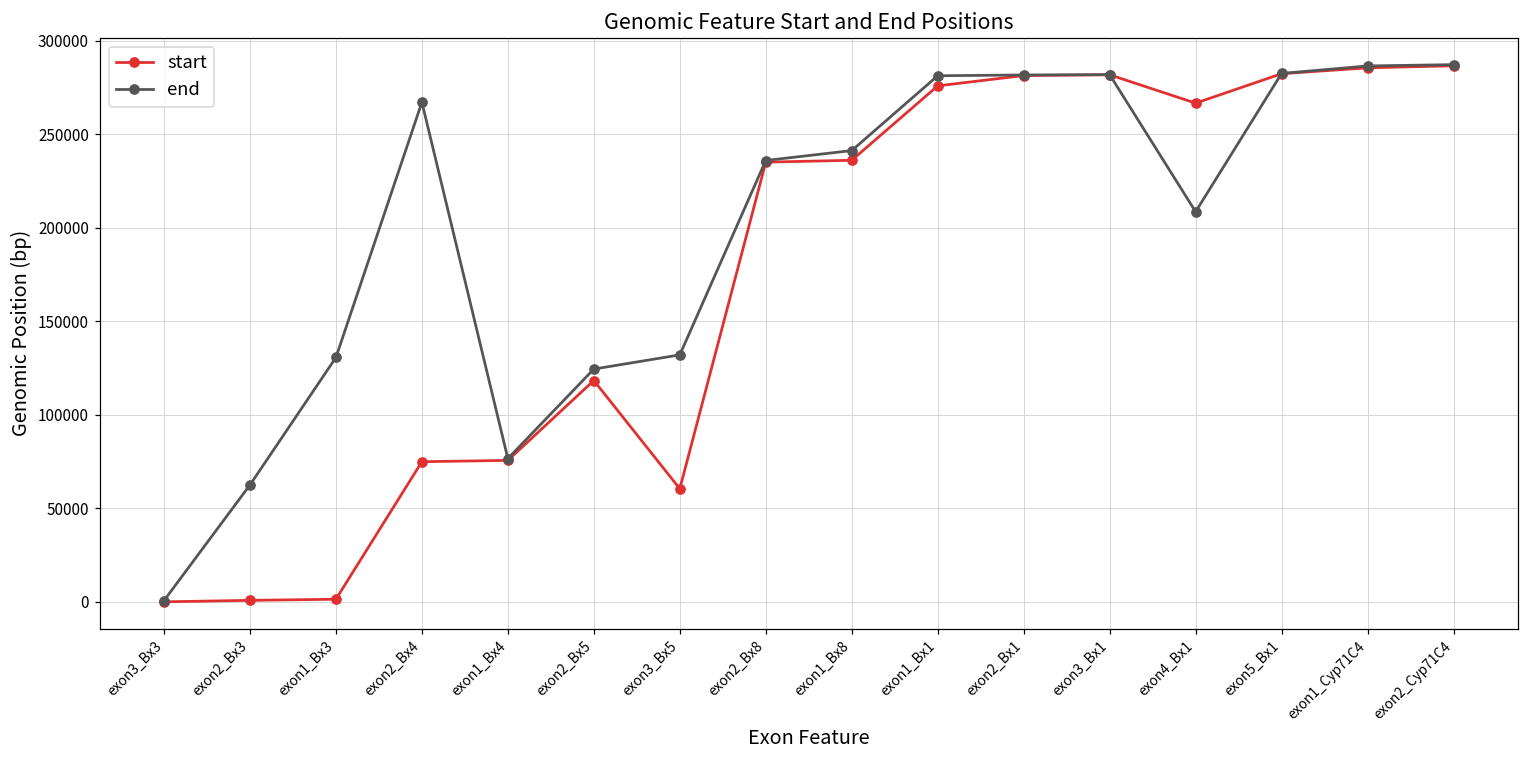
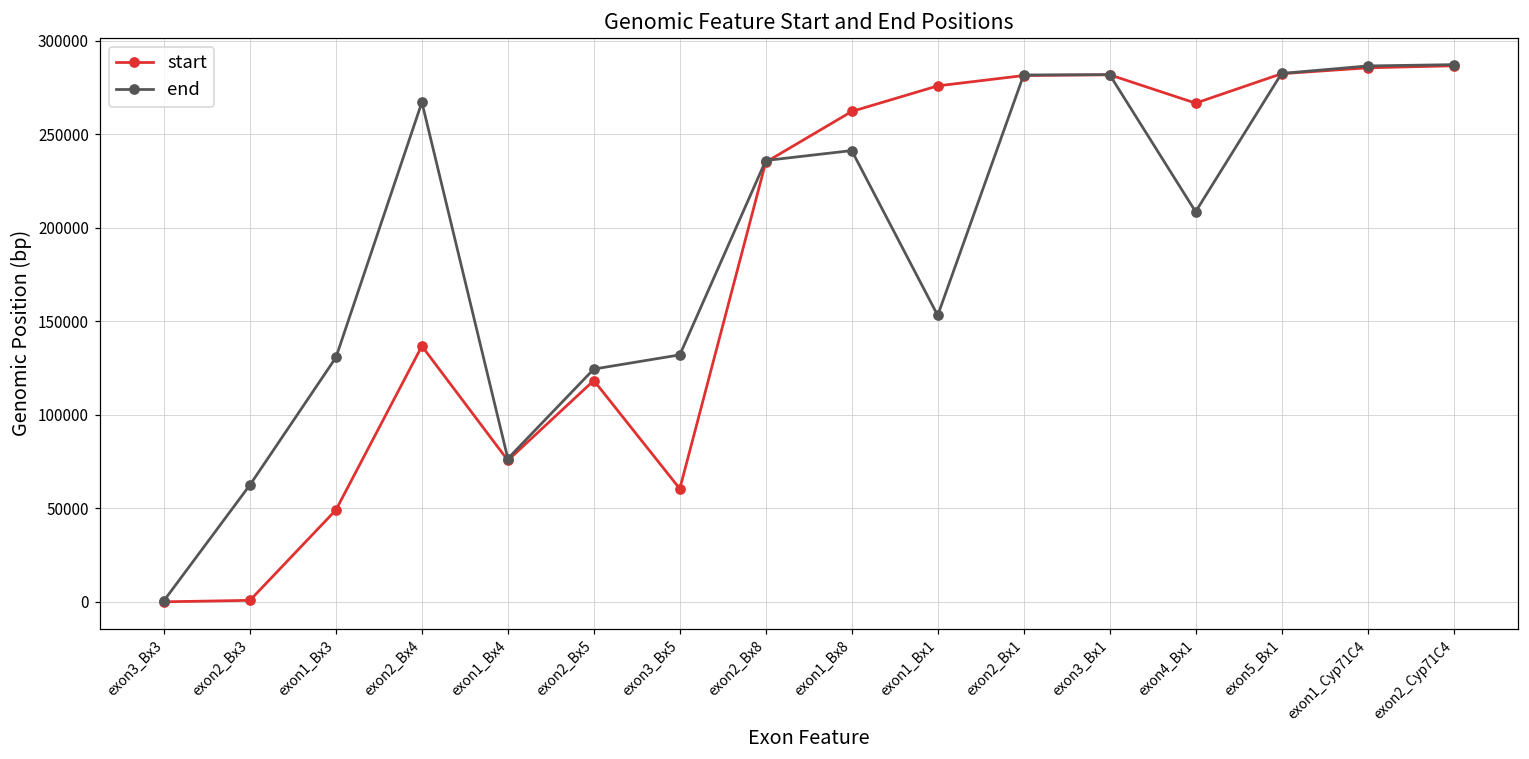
start, exon1_Bx3: 1000 -> 49000
start, exon2_Bx4: 75000 -> 137000
start, exon1_Bx8: 236000 -> 262000
end, exon1_Bx1: 281000 -> 153000
